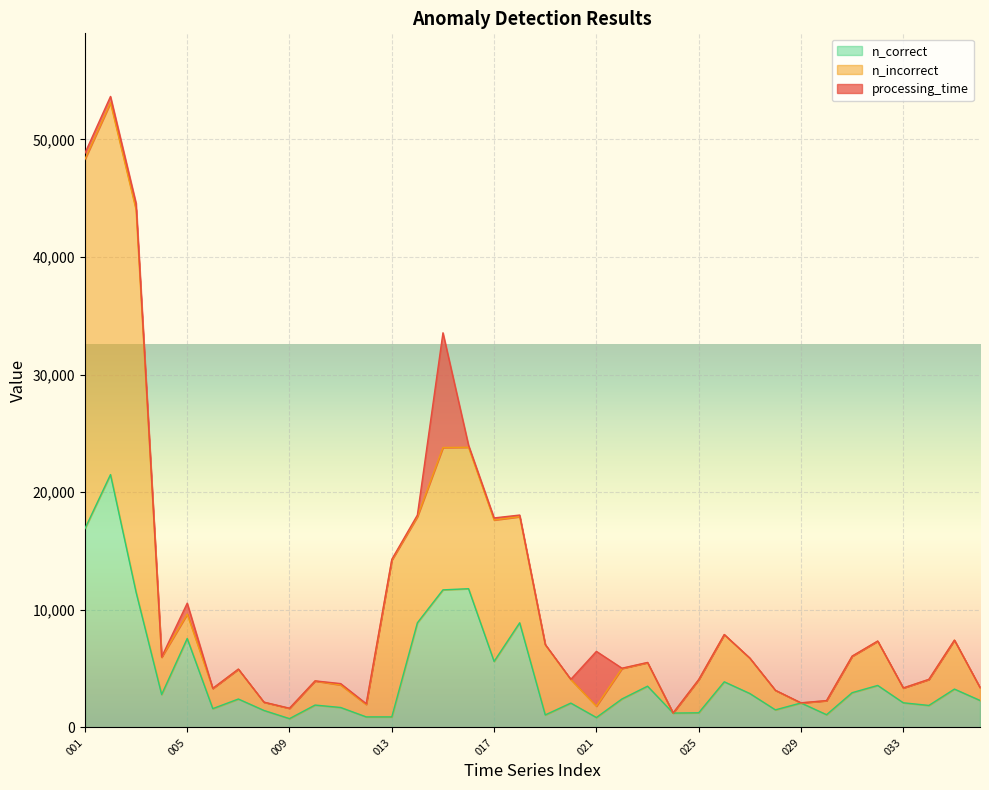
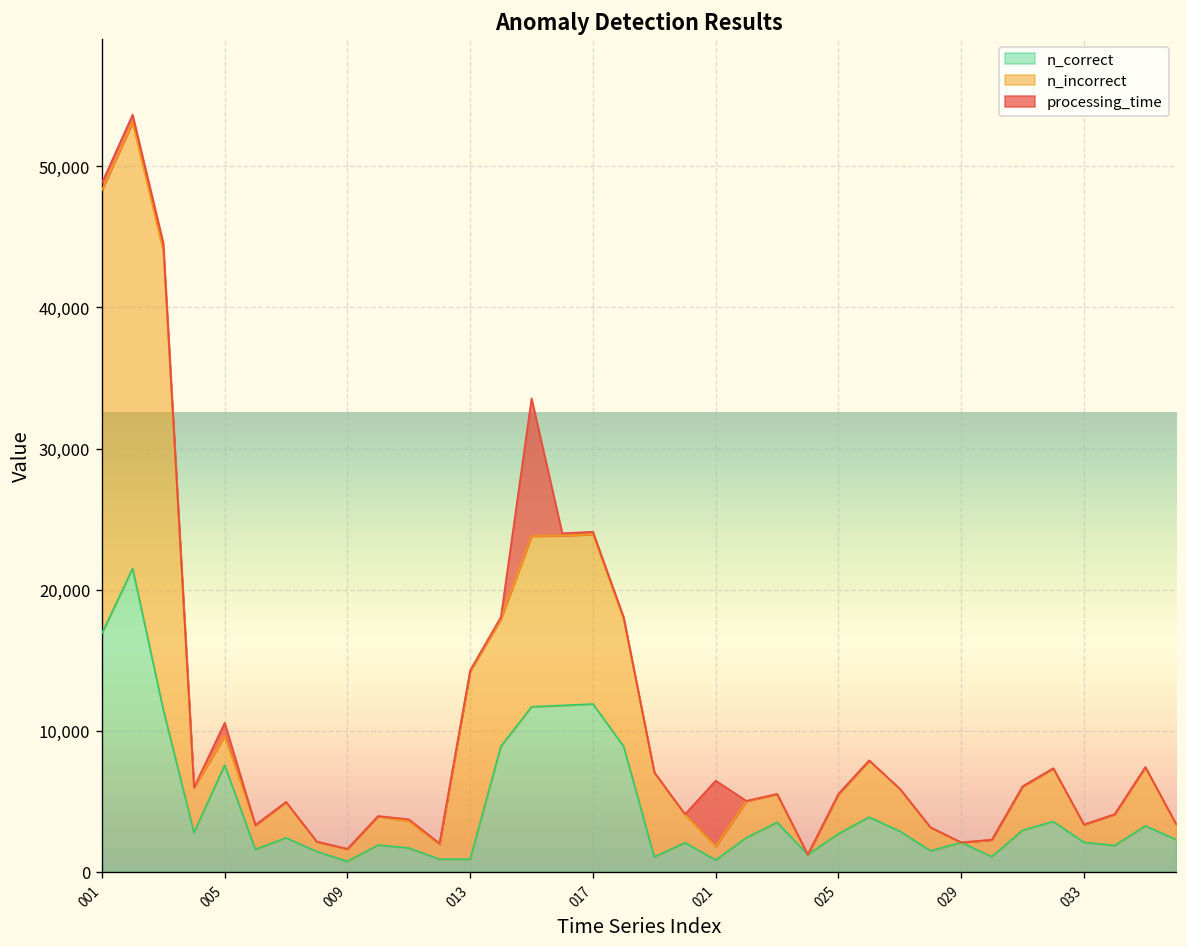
n_correct, 017: 5,600 -> 11,900
n_correct, 025: 1,200 -> 2,700
